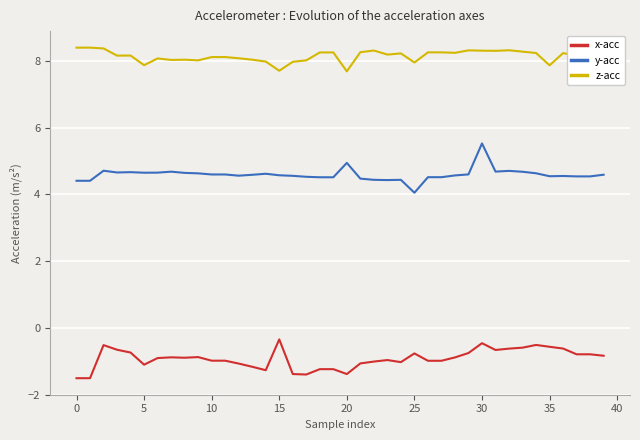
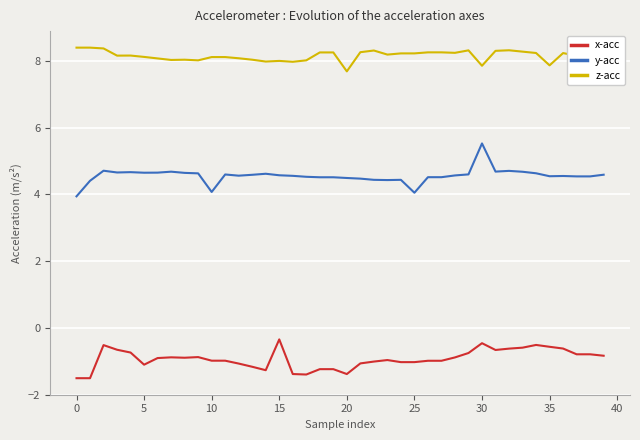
y-acc, 0: 4.4 -> 3.9
z-acc, 5: 7.9 -> 8.1
y-acc, 10: 4.6 -> 4.1
z-acc, 15: 7.7 -> 8.0
y-acc, 20: 4.9 -> 4.5
x-acc, 25: -0.8 -> -1.0
z-acc, 25: 7.9 -> 8.2
z-acc, 30: 8.3 -> 7.9
